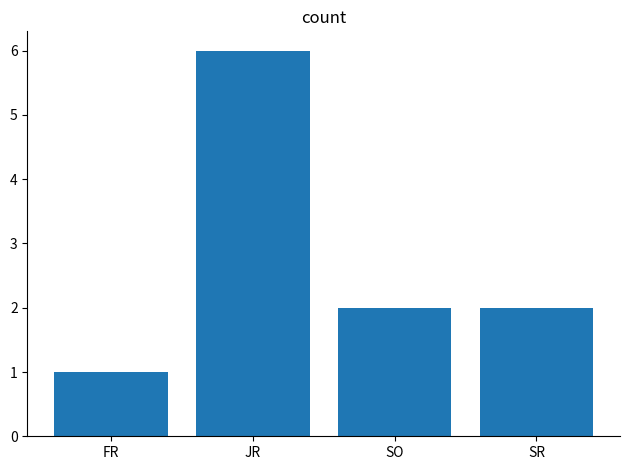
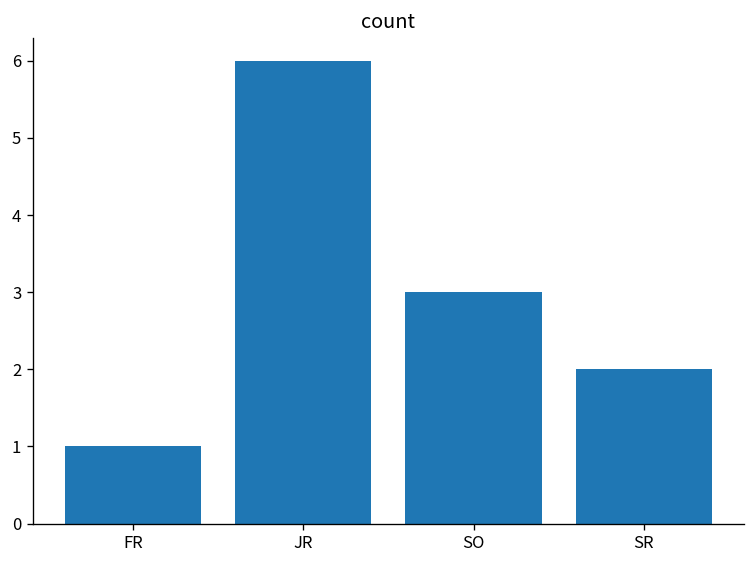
SO: 2 -> 3
